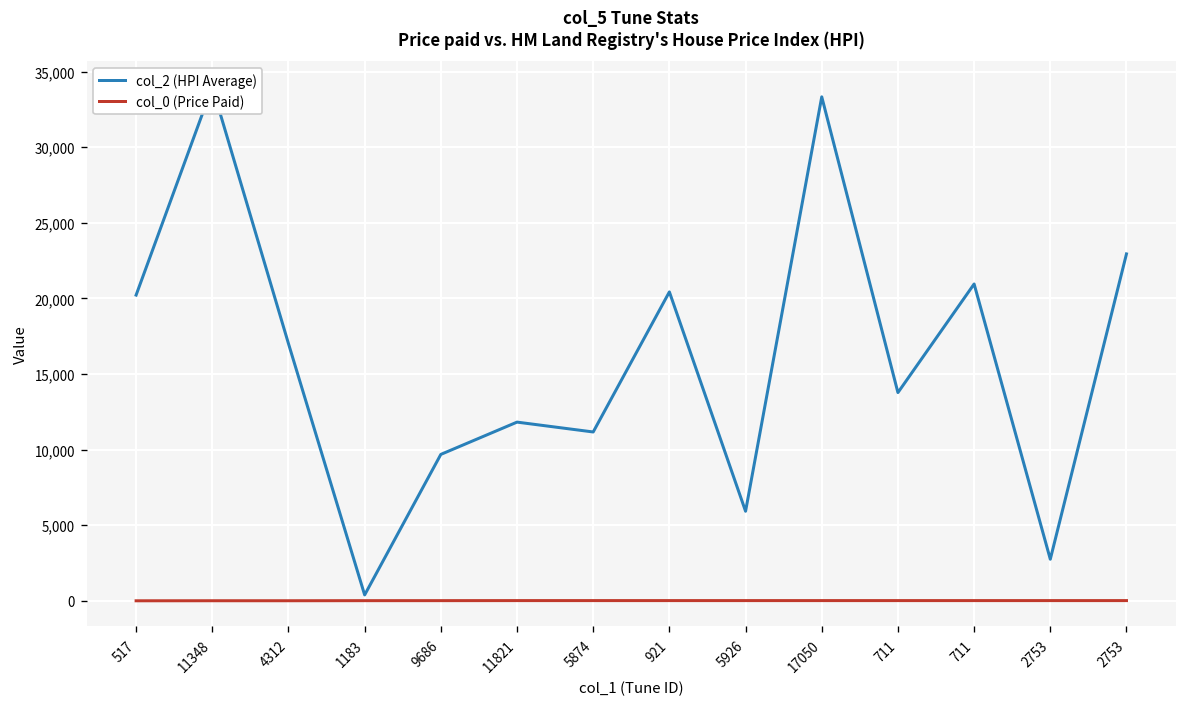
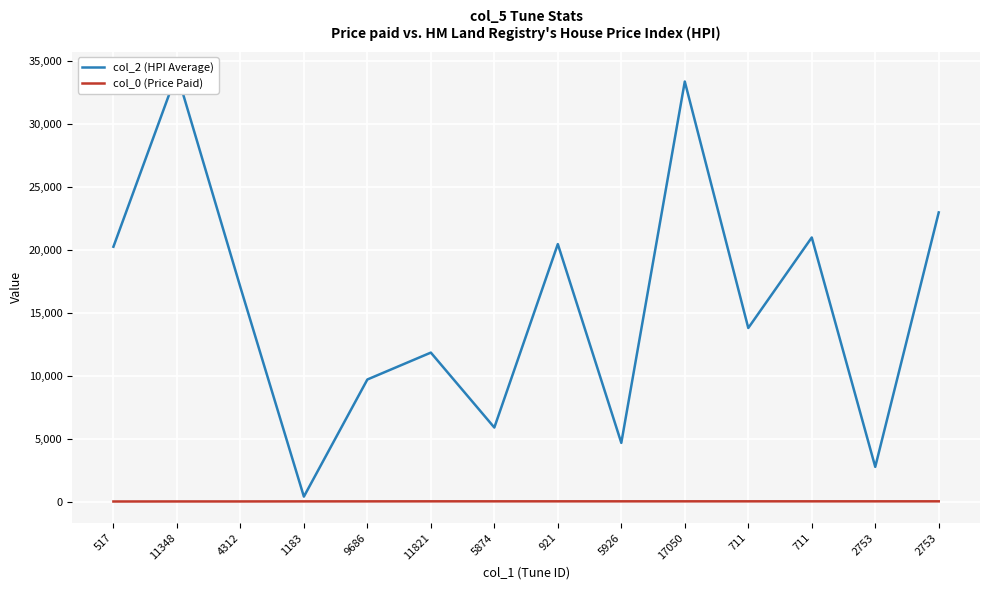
col_2 (HPI Average), 5874: 11,200 -> 5,900
col_2 (HPI Average), 5926: 5,900 -> 4,700
